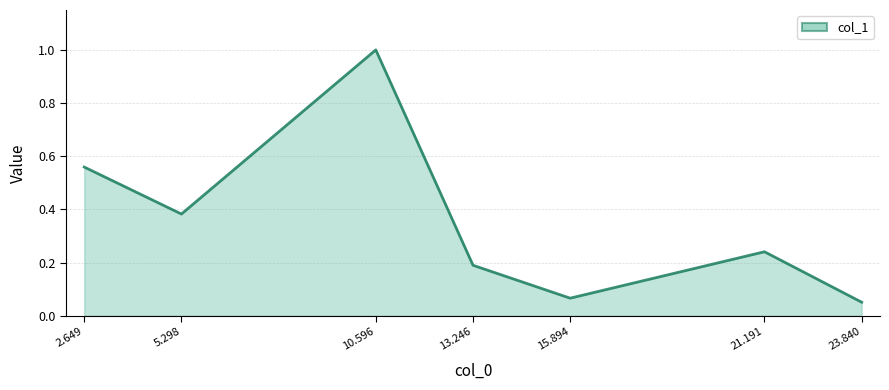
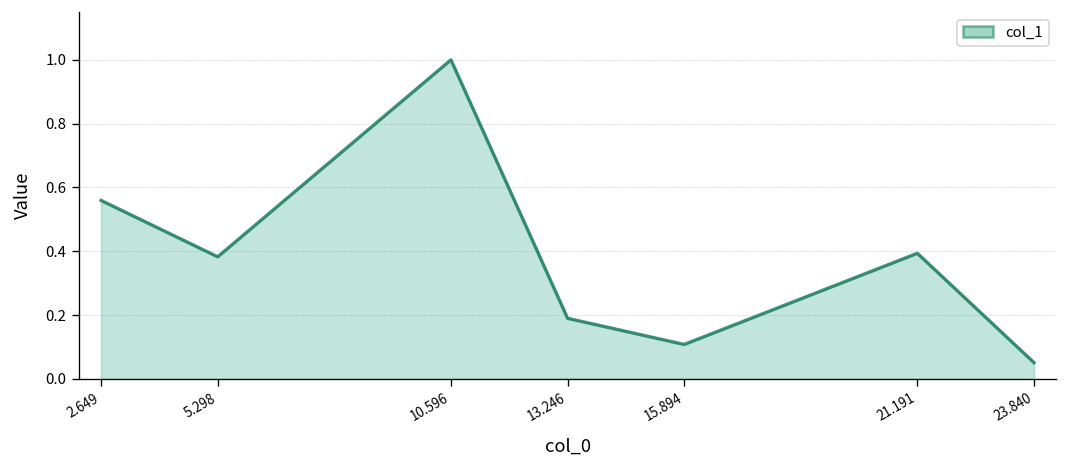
15.894: 0.07 -> 0.11
21.191: 0.24 -> 0.39
